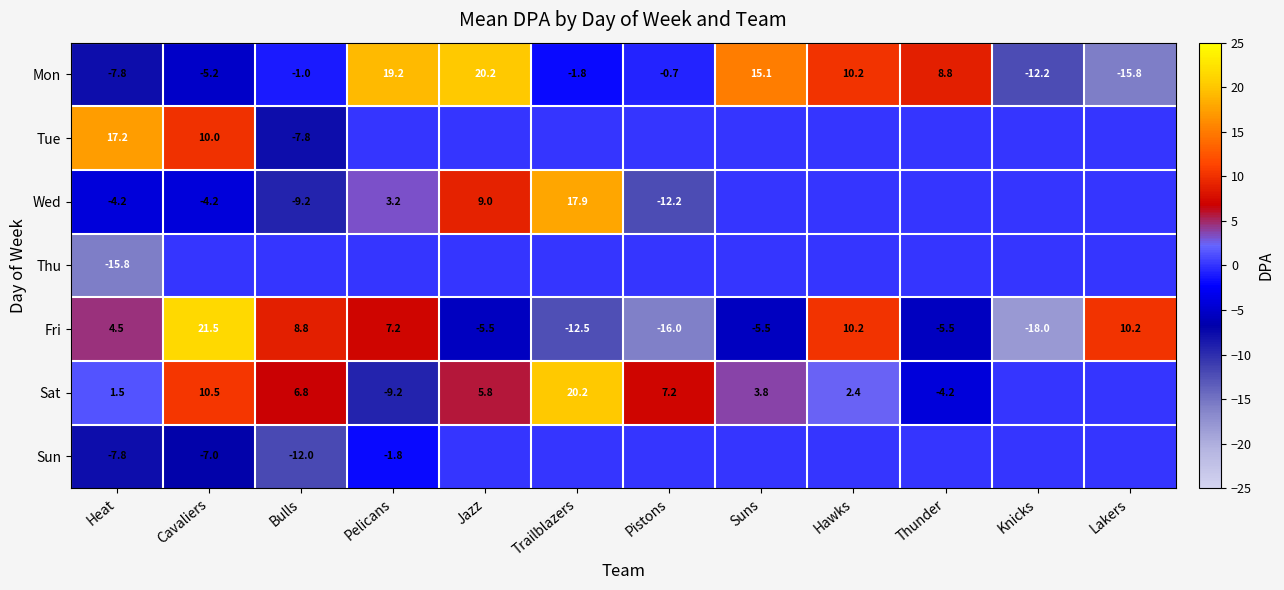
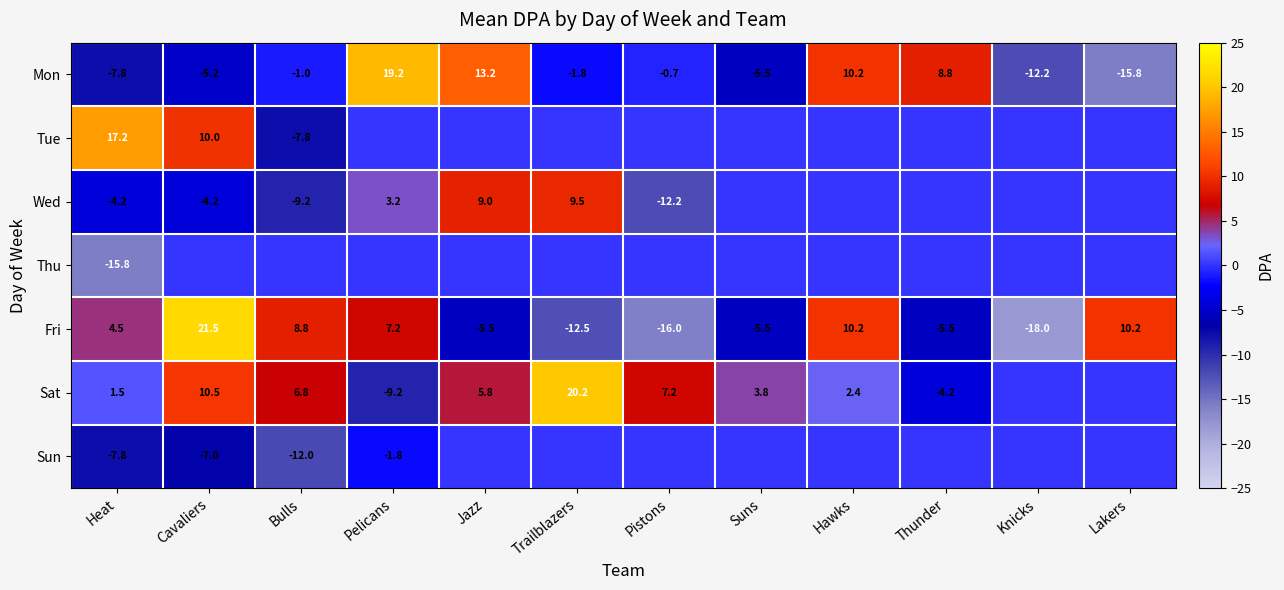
Mon, Jazz: 20.2 -> 13.2
Mon, Suns: 15.1 -> -5.5
Wed, Trailblazers: 17.9 -> 9.5
